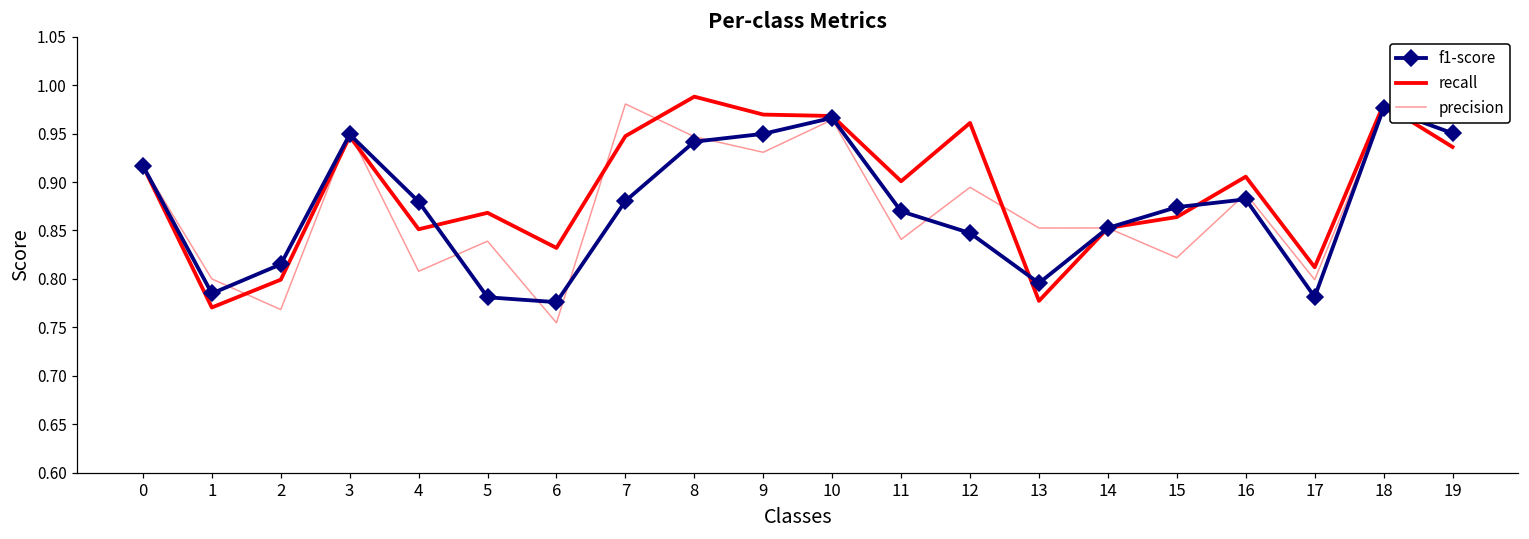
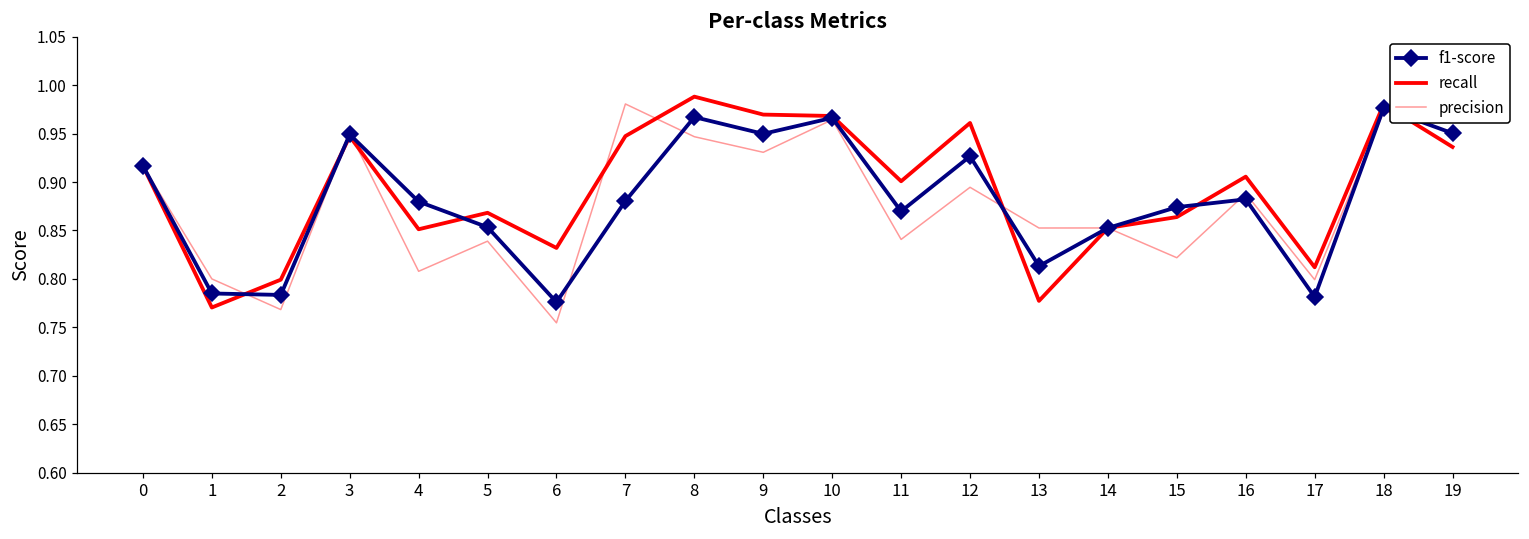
f1-score, 2: 0.82 -> 0.78
f1-score, 5: 0.78 -> 0.85
f1-score, 8: 0.94 -> 0.97
f1-score, 12: 0.85 -> 0.93
f1-score, 13: 0.80 -> 0.81
